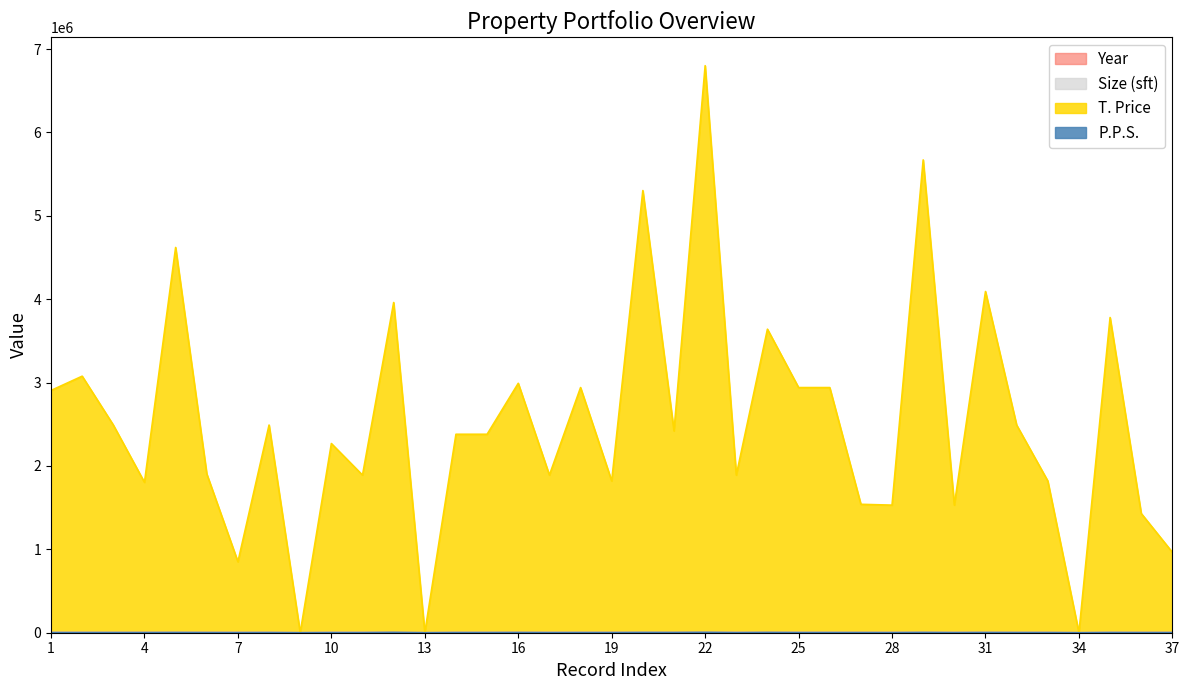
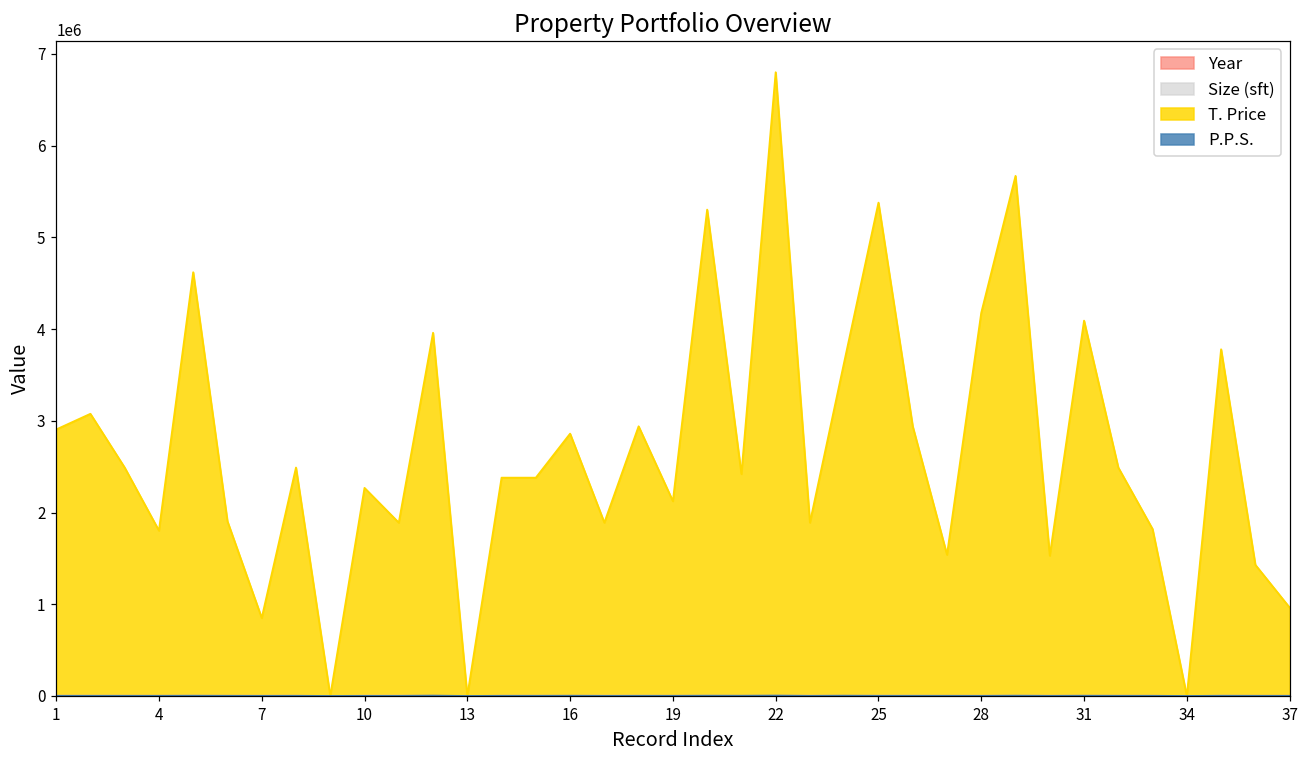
T. Price, 16: 3000000 -> 2900000
T. Price, 19: 1800000 -> 2100000
T. Price, 25: 2900000 -> 5400000
T. Price, 28: 1500000 -> 4200000
